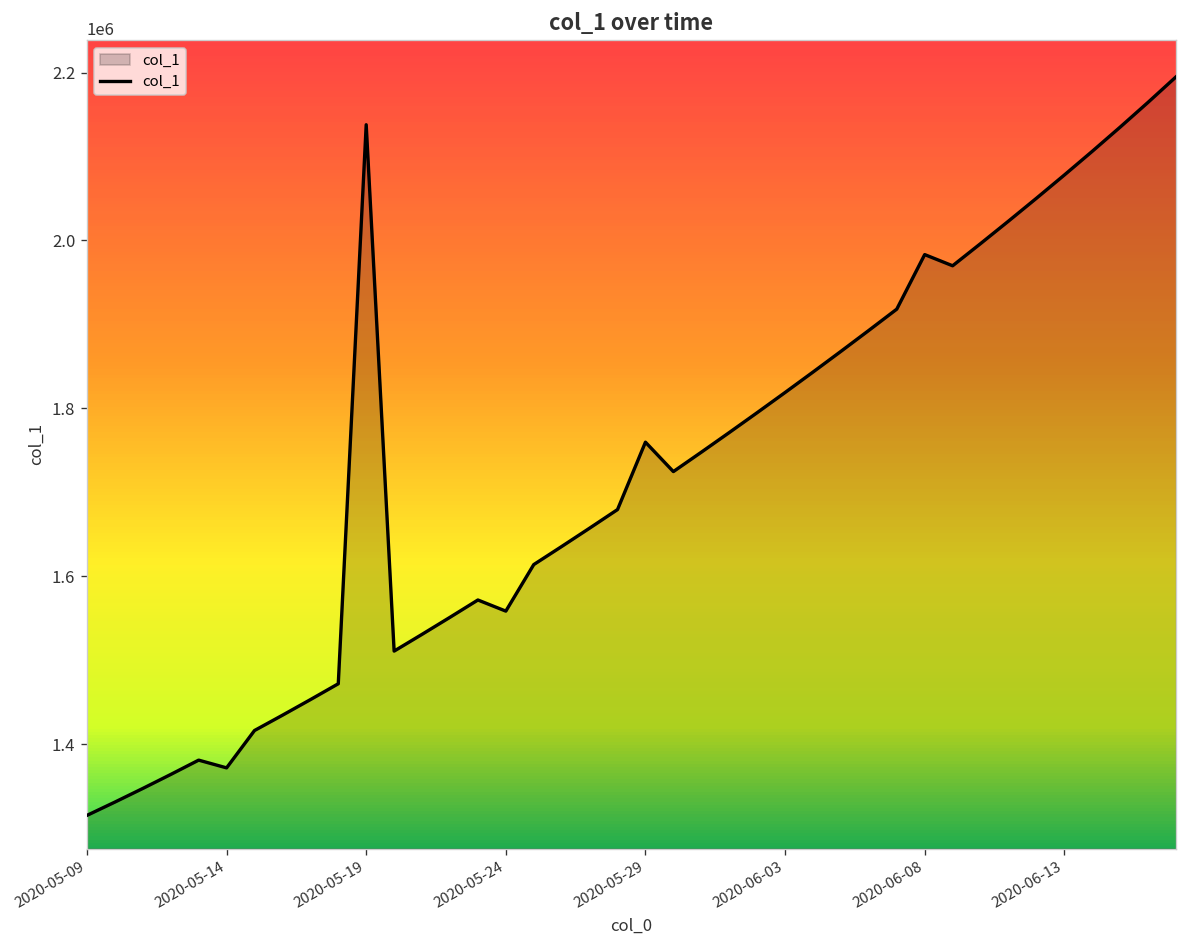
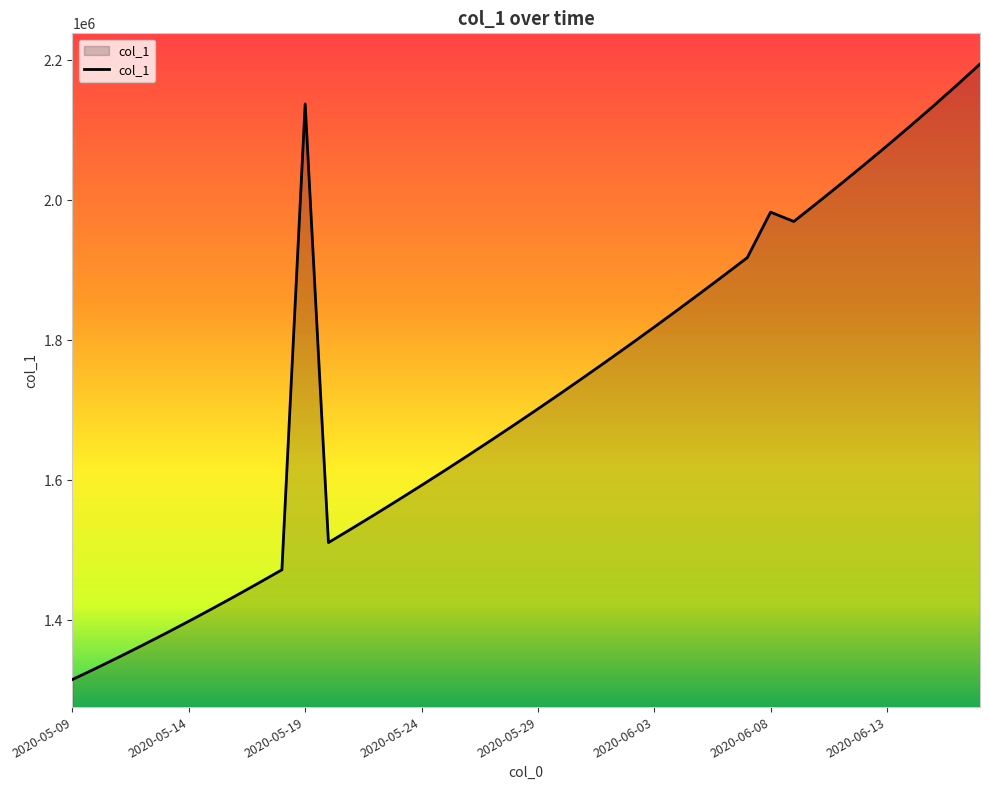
2020-05-14: 1370000 -> 1400000
2020-05-24: 1560000 -> 1590000
2020-05-29: 1760000 -> 1700000
